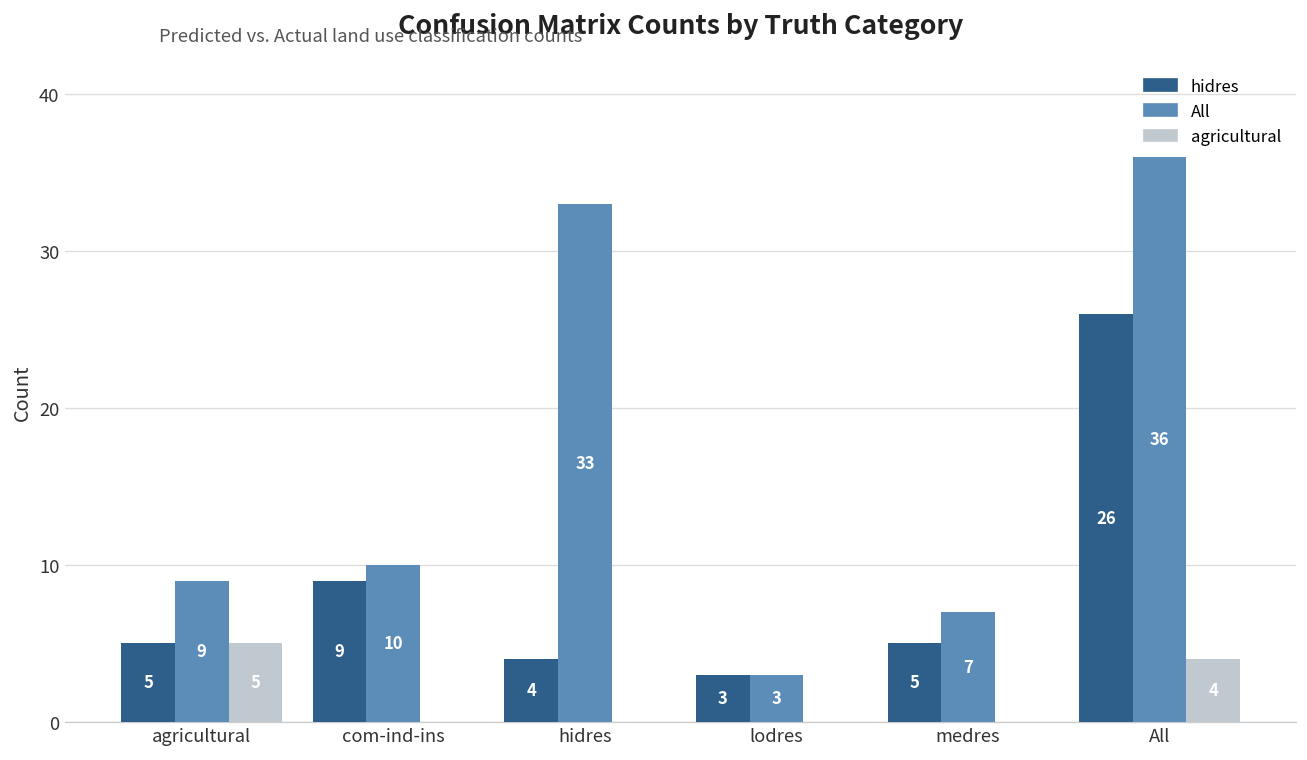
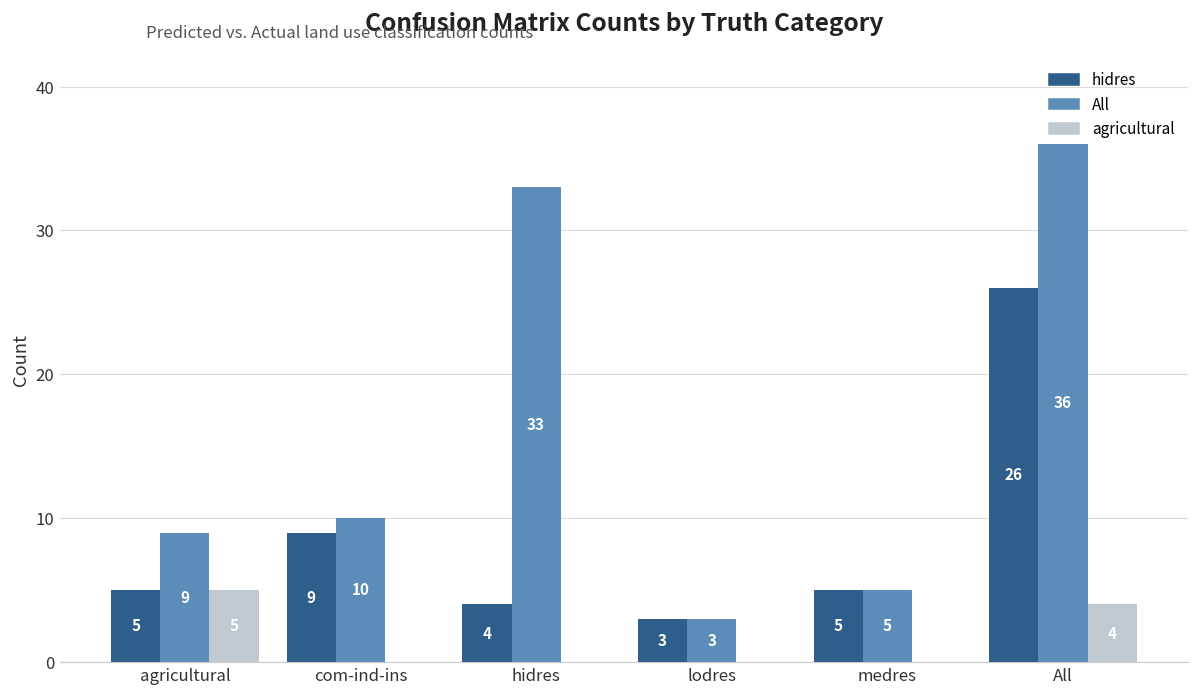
All, medres: 7 -> 5
